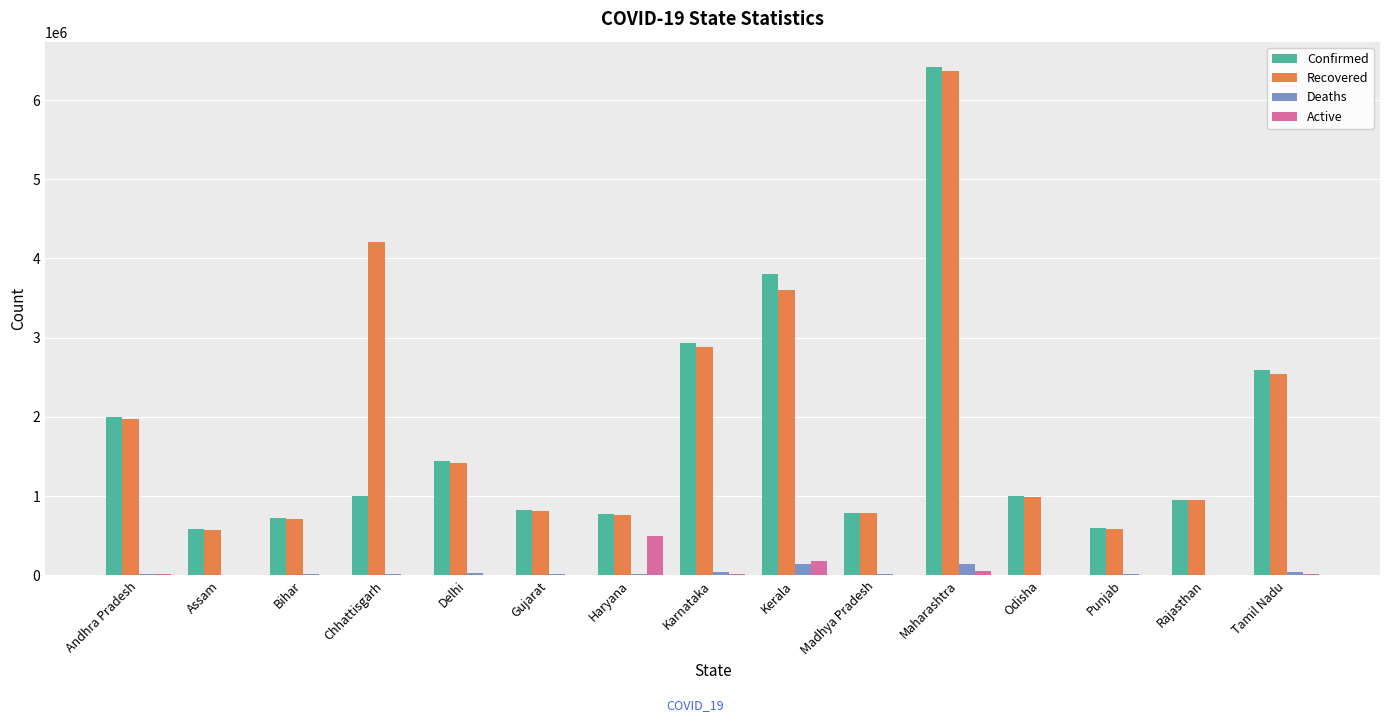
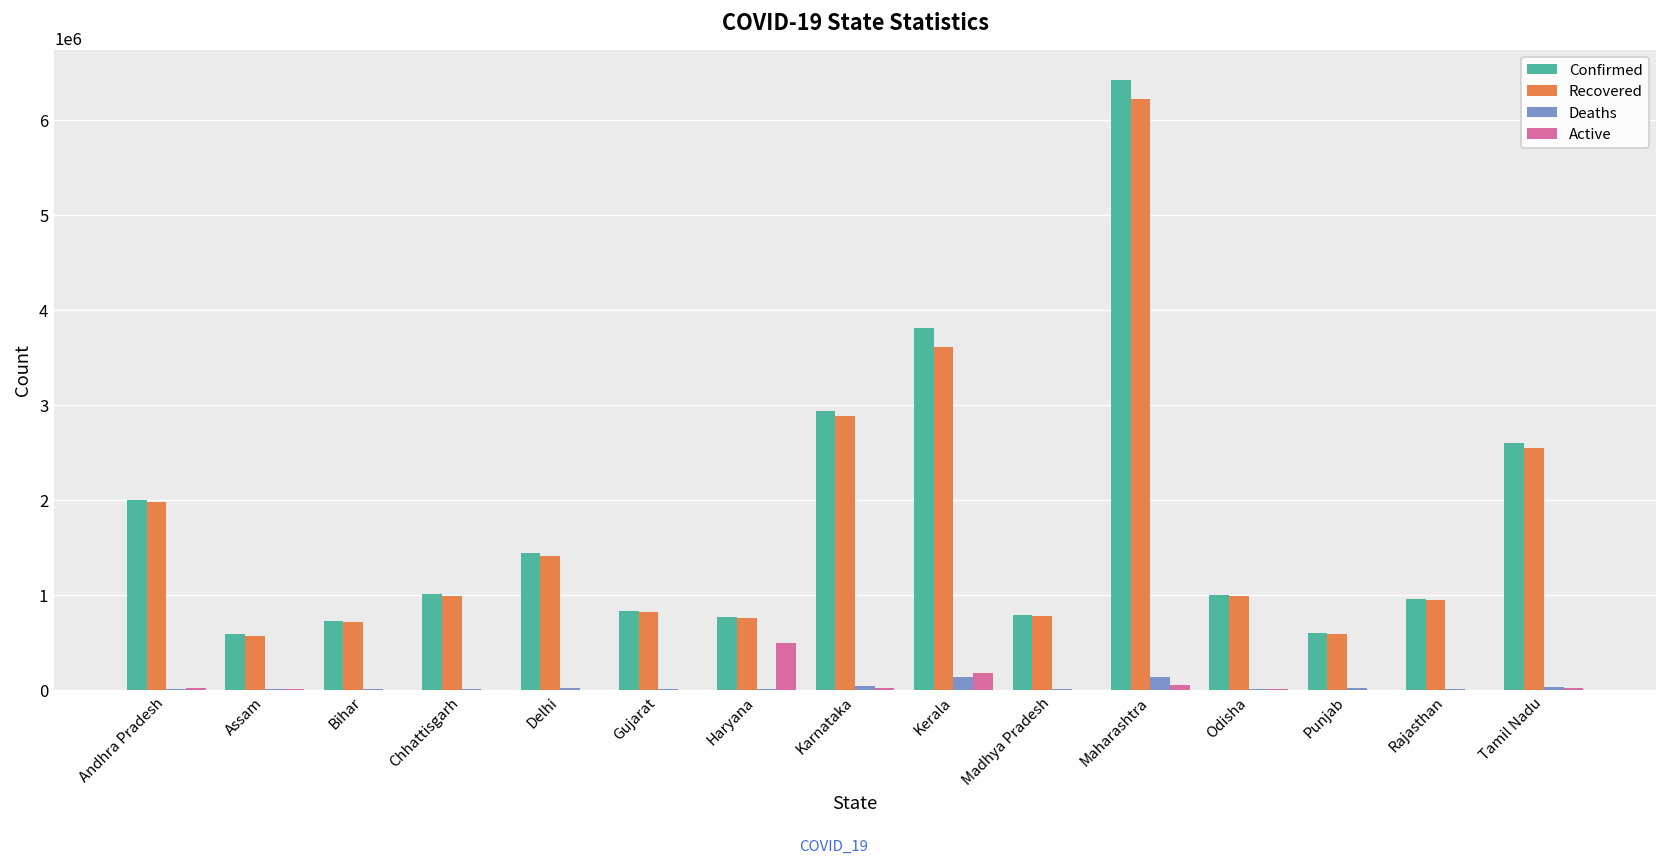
Recovered, Chhattisgarh: 4200000 -> 1000000
Recovered, Maharashtra: 6400000 -> 6200000
